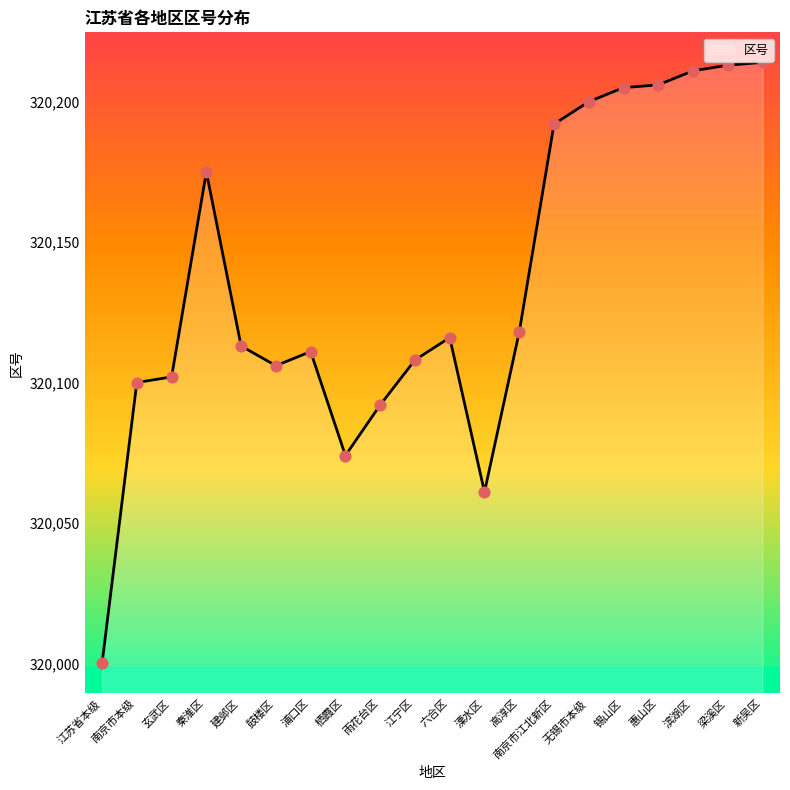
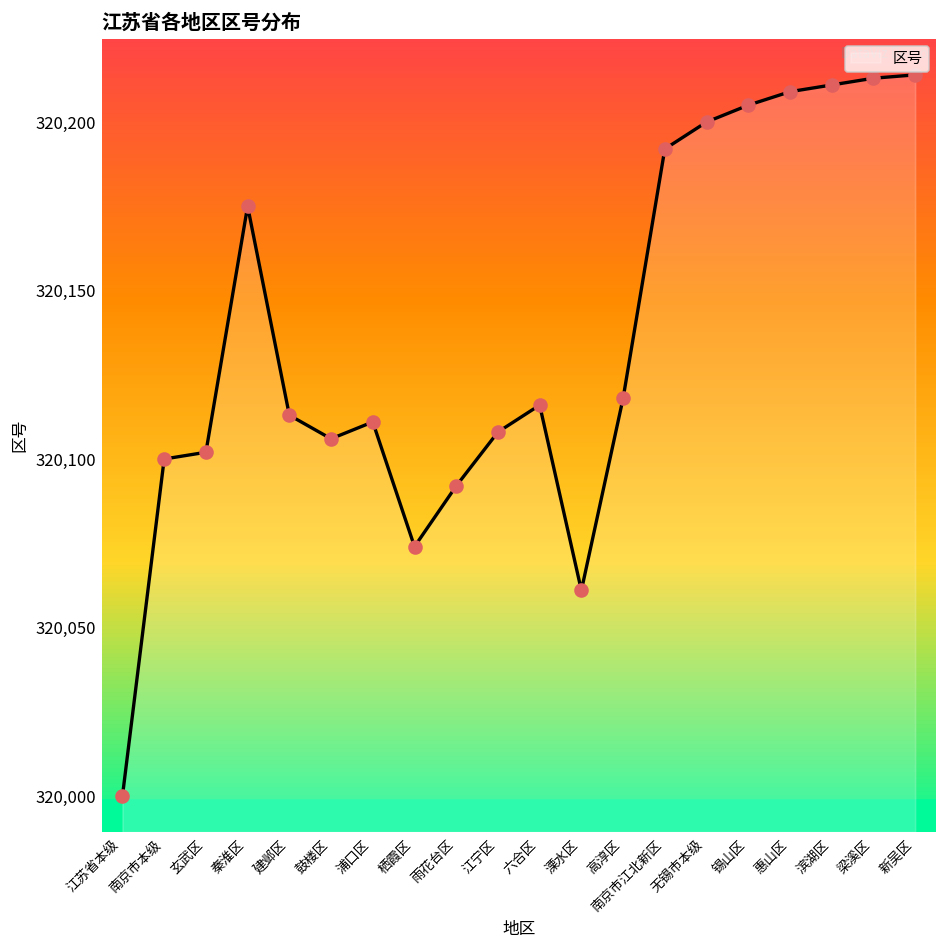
惠山区: 320,206 -> 320,209
